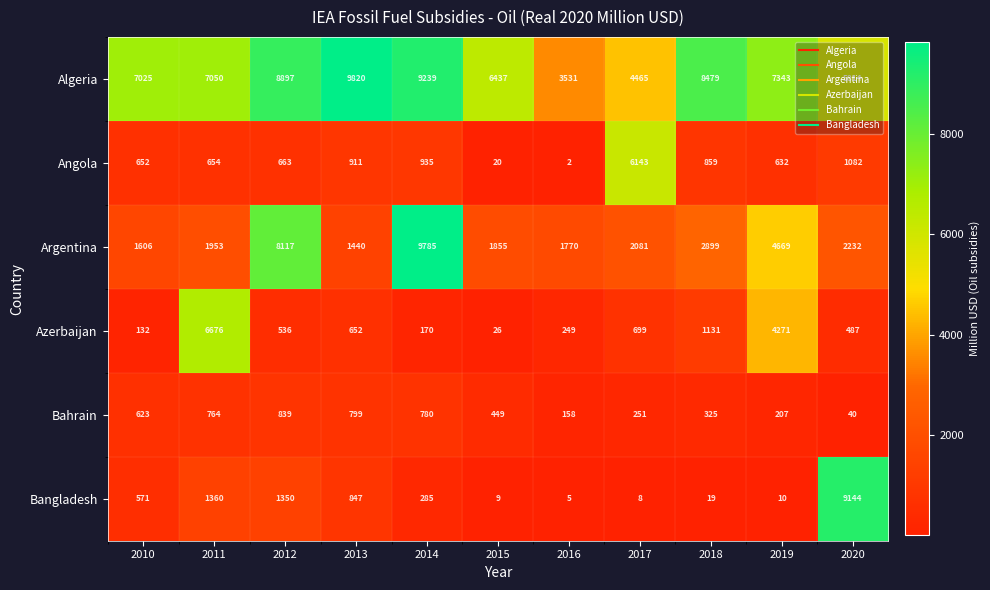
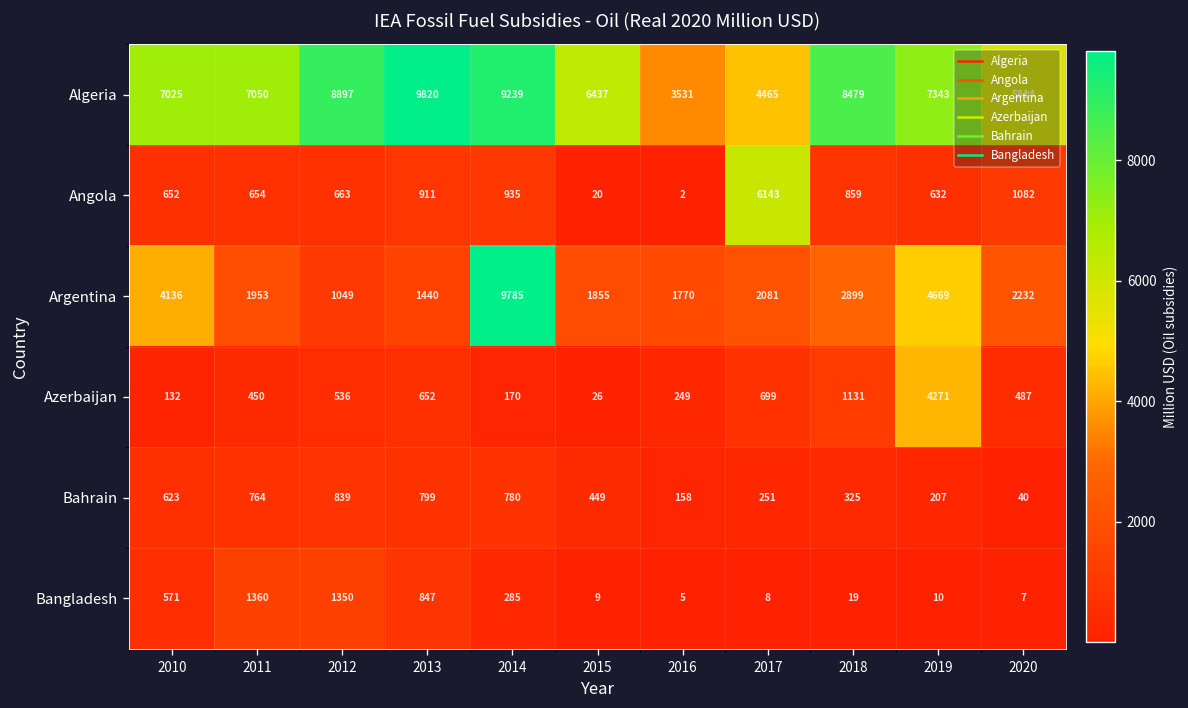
Argentina, 2010: 1606 -> 4136
Argentina, 2012: 8117 -> 1049
Azerbaijan, 2011: 6676 -> 450
Bangladesh, 2020: 9144 -> 7
